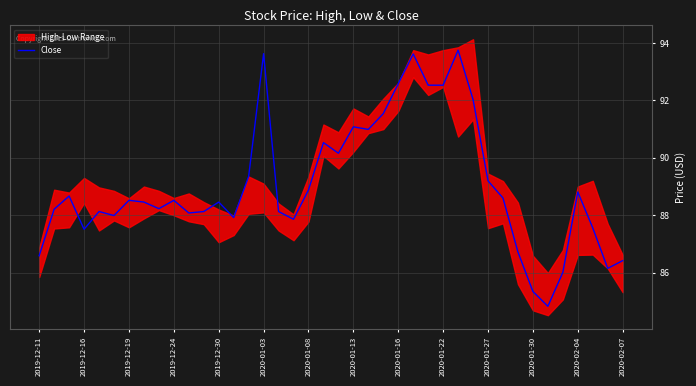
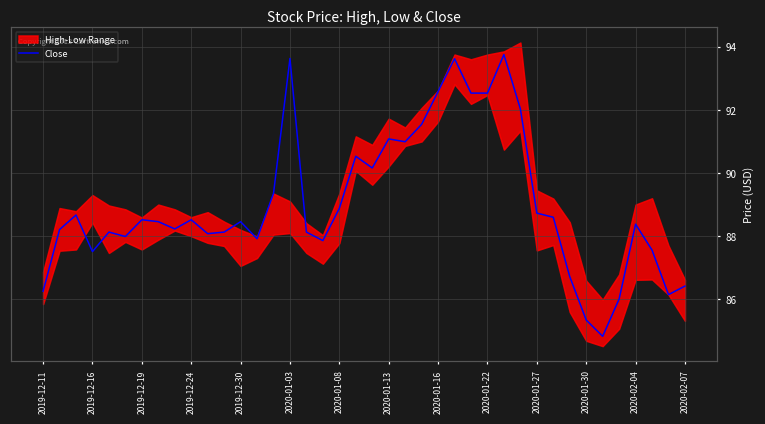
Close, 2019-12-11: 86.6 -> 86.3
Close, 2020-01-27: 89.2 -> 88.7
Close, 2020-02-04: 88.8 -> 88.4
